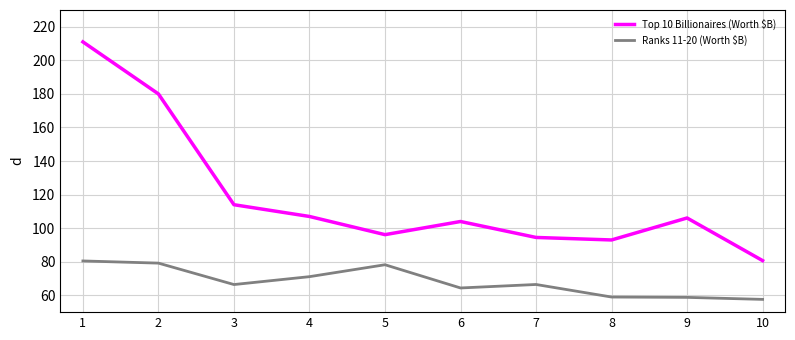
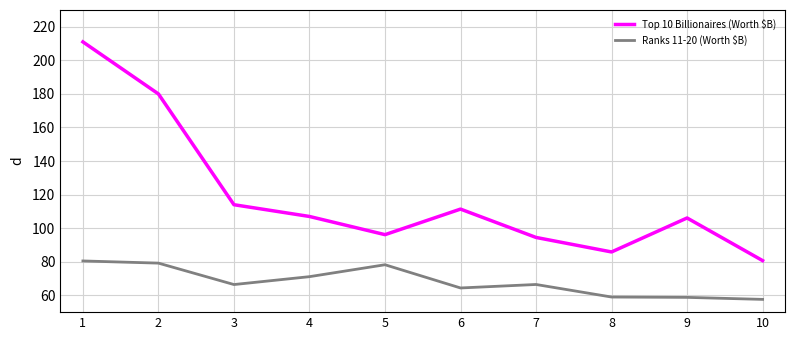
Top 10 Billionaires (Worth $B), 6: 104 -> 111
Top 10 Billionaires (Worth $B), 8: 93 -> 86
